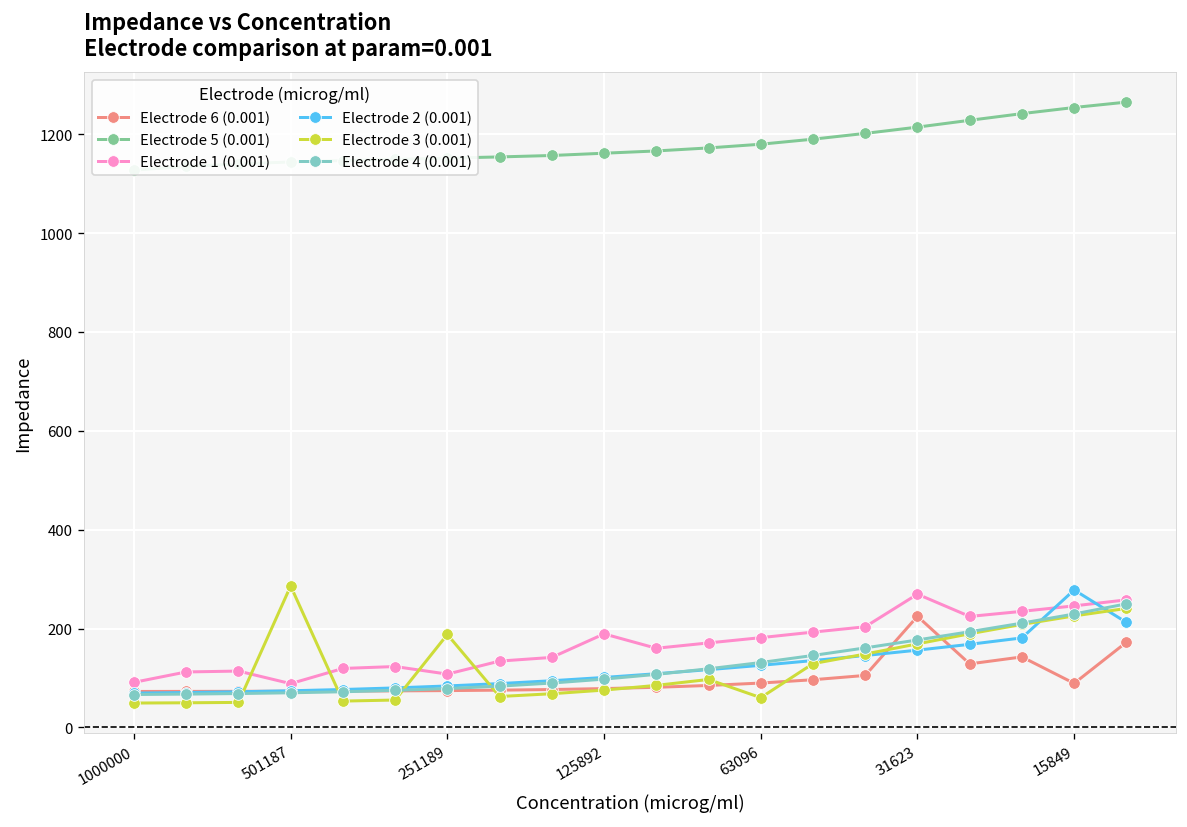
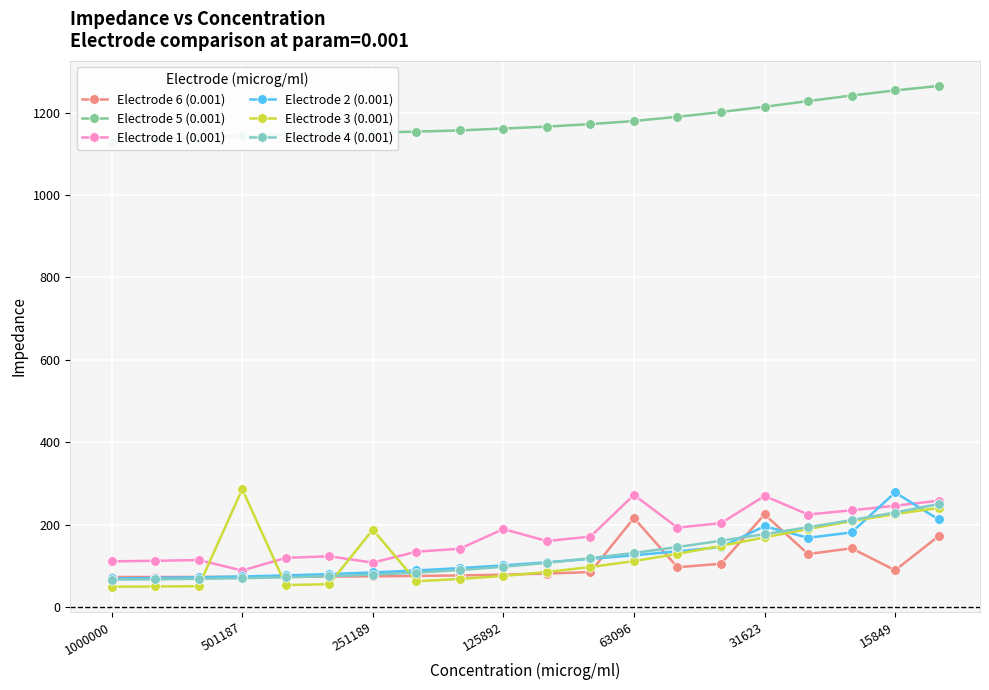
Electrode 1 (0.001), 1000000: 90 -> 110
Electrode 6 (0.001), 63096: 90 -> 220
Electrode 1 (0.001), 63096: 180 -> 270
Electrode 3 (0.001), 63096: 60 -> 110
Electrode 2 (0.001), 31623: 160 -> 200
